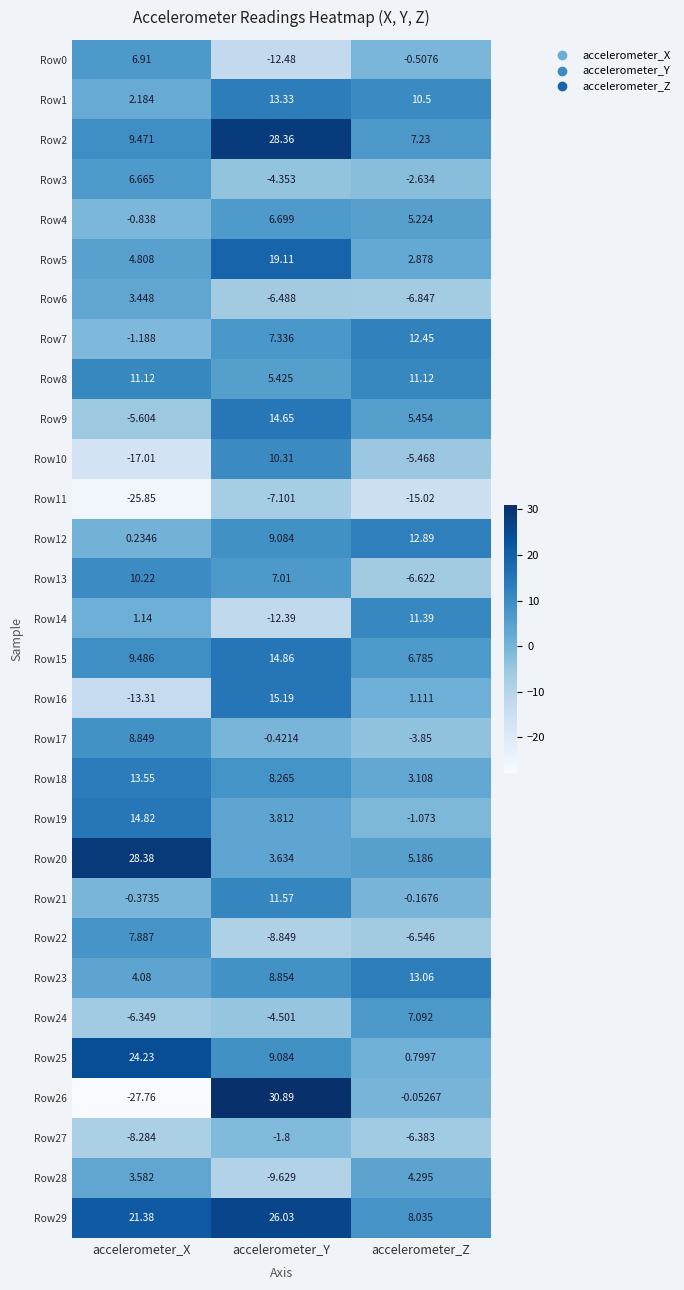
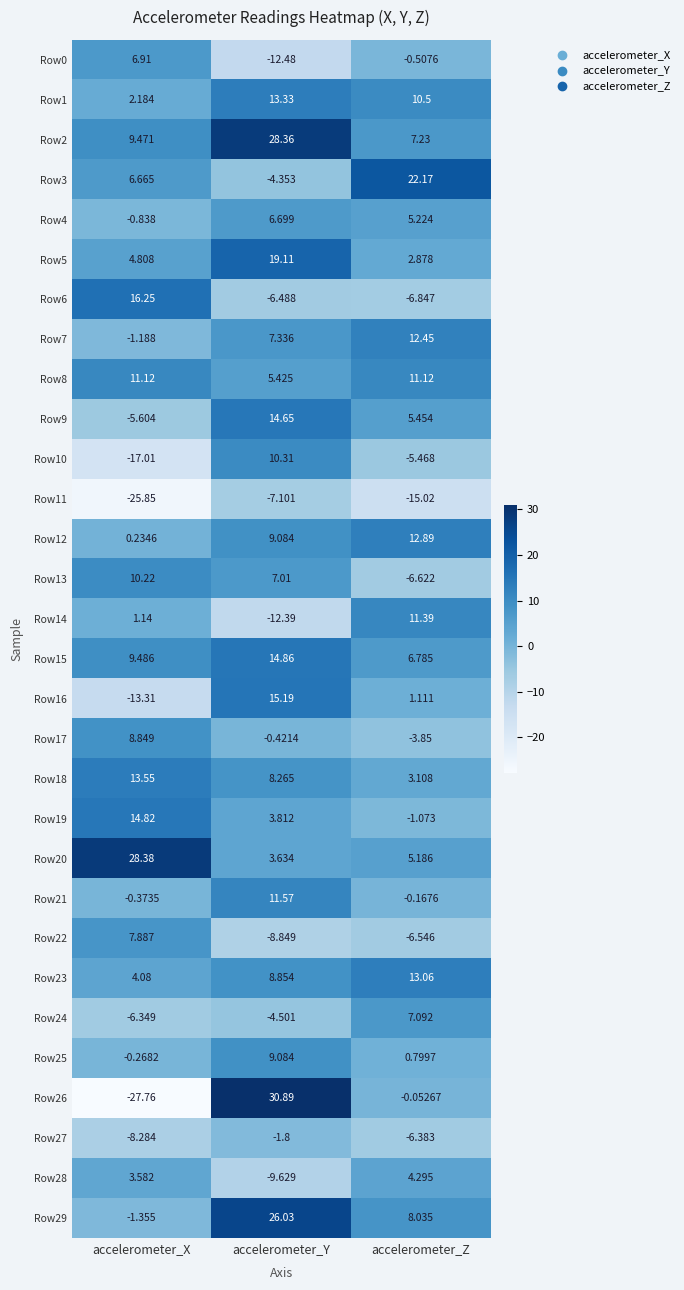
Row3, accelerometer_Z: -2.634 -> 22.17
Row6, accelerometer_X: 3.448 -> 16.25
Row25, accelerometer_X: 24.23 -> -0.2682
Row29, accelerometer_X: 21.38 -> -1.355
